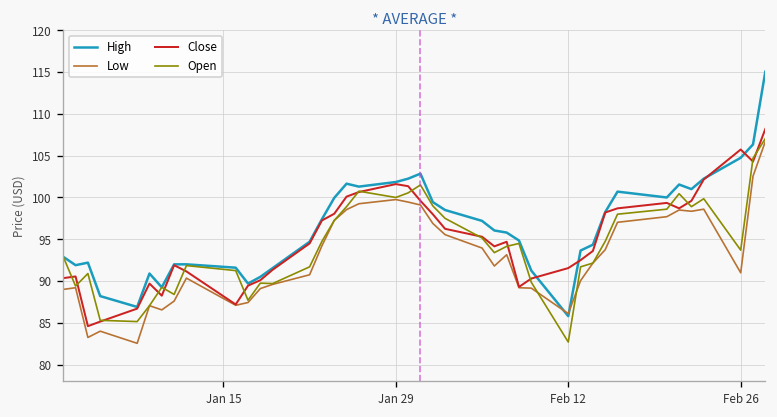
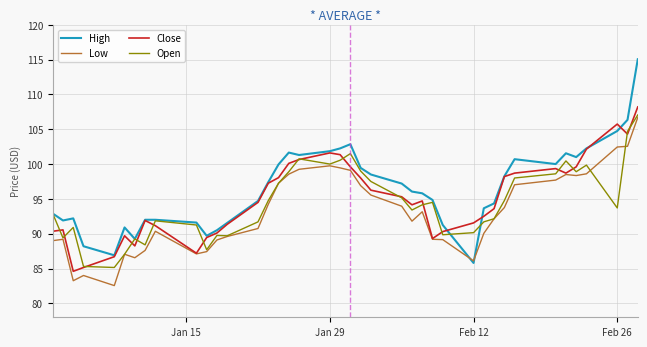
Open, Feb 12: 83 -> 90
Low, Feb 26: 91 -> 102
